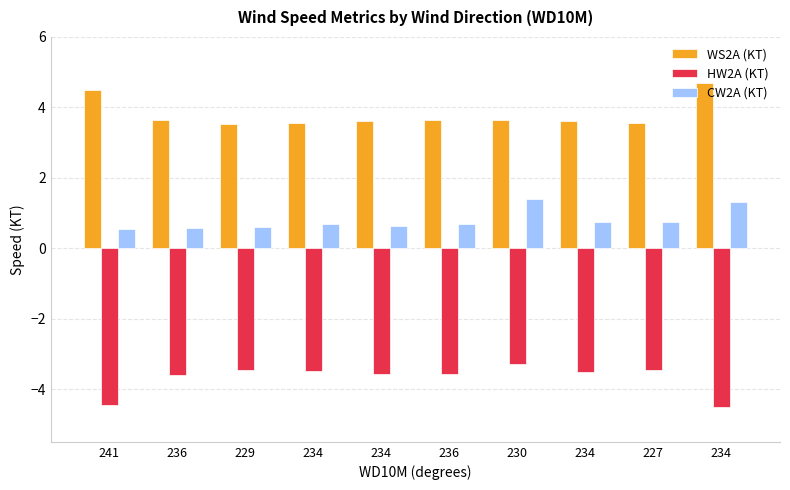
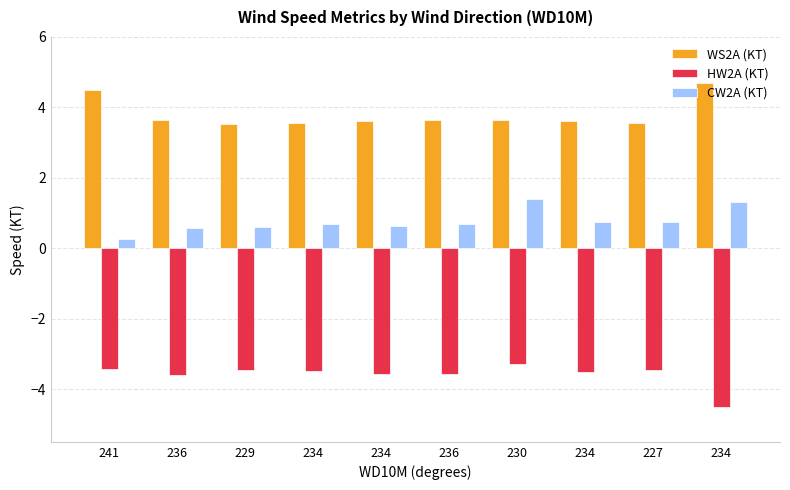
HW2A (KT), 241: -4.5 -> -3.4
CW2A (KT), 241: 0.6 -> 0.3
